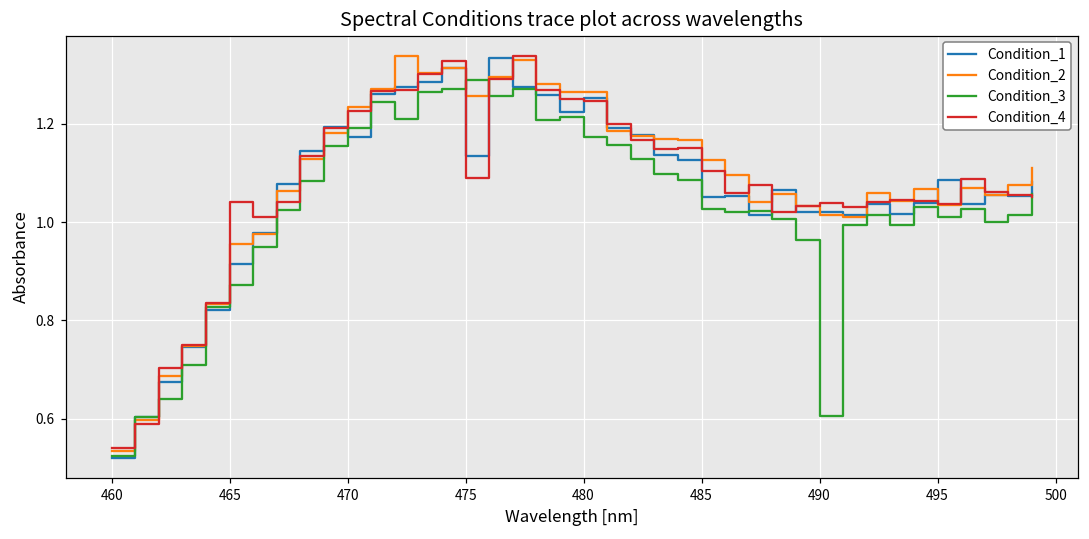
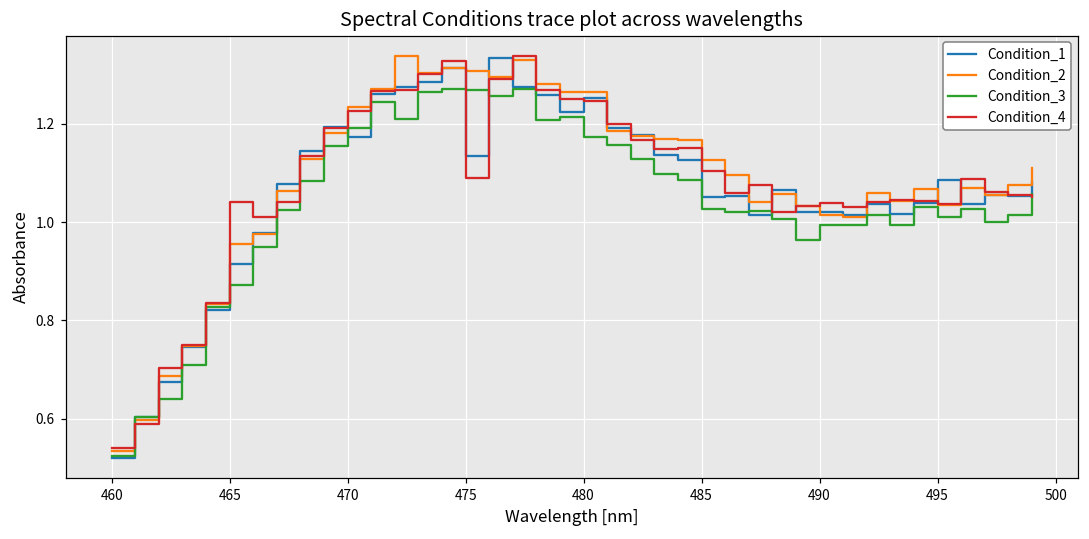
Condition_2, 475: 1.26 -> 1.31
Condition_3, 475: 1.29 -> 1.27
Condition_3, 490: 0.61 -> 0.99
